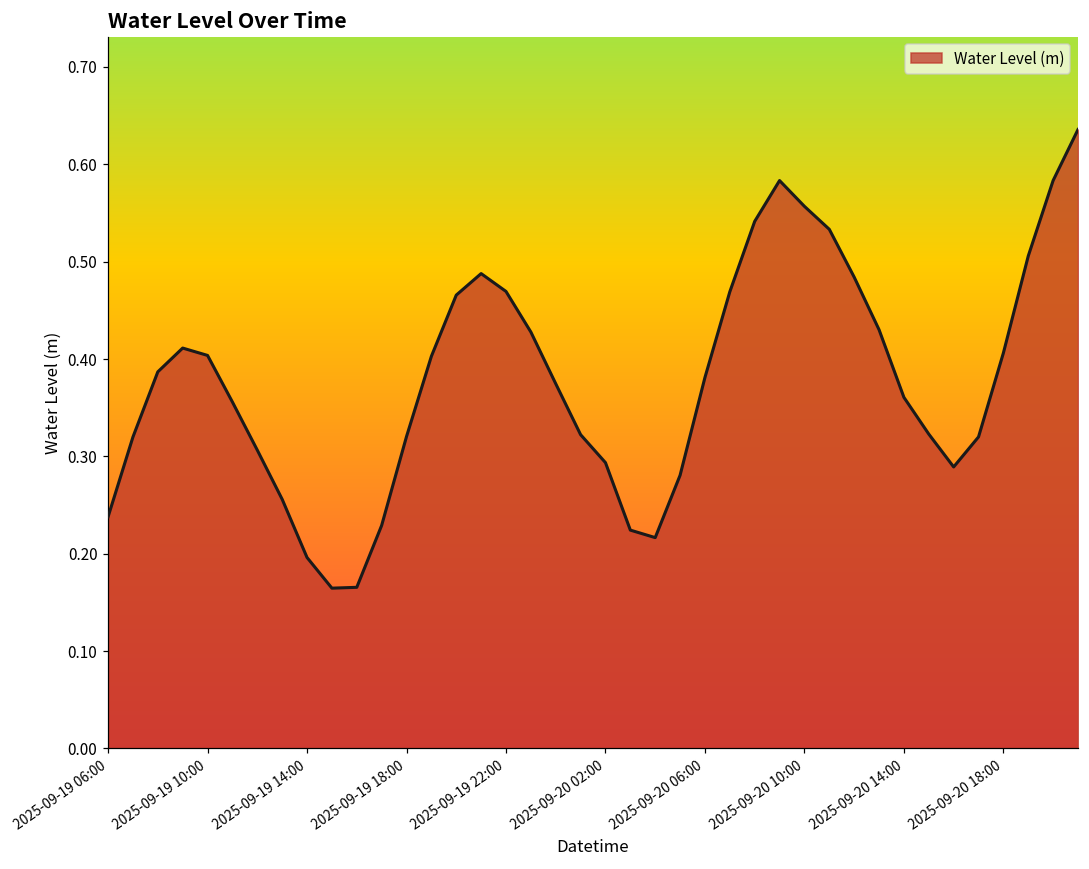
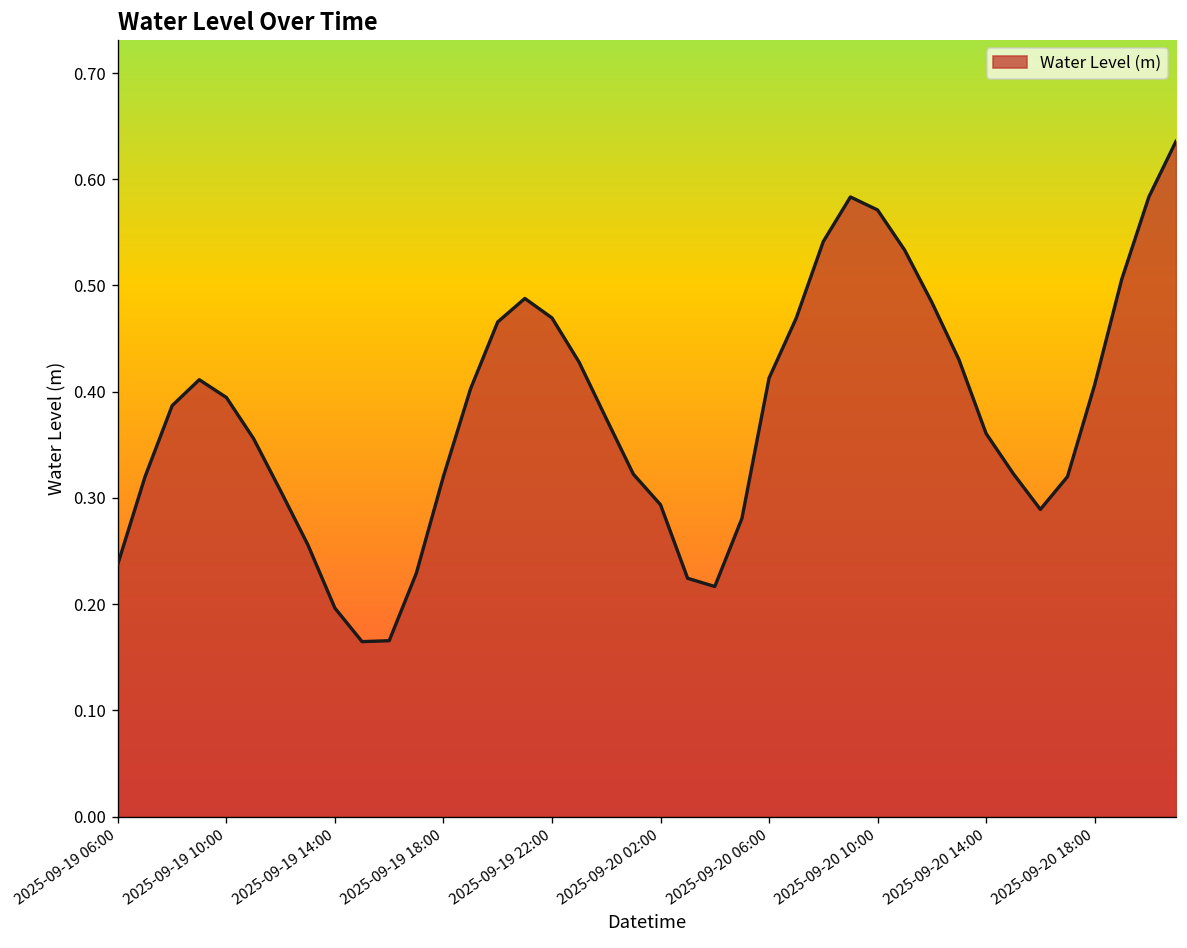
2025-09-19 10:00: 0.40 -> 0.39
2025-09-20 06:00: 0.38 -> 0.41
2025-09-20 10:00: 0.56 -> 0.57
